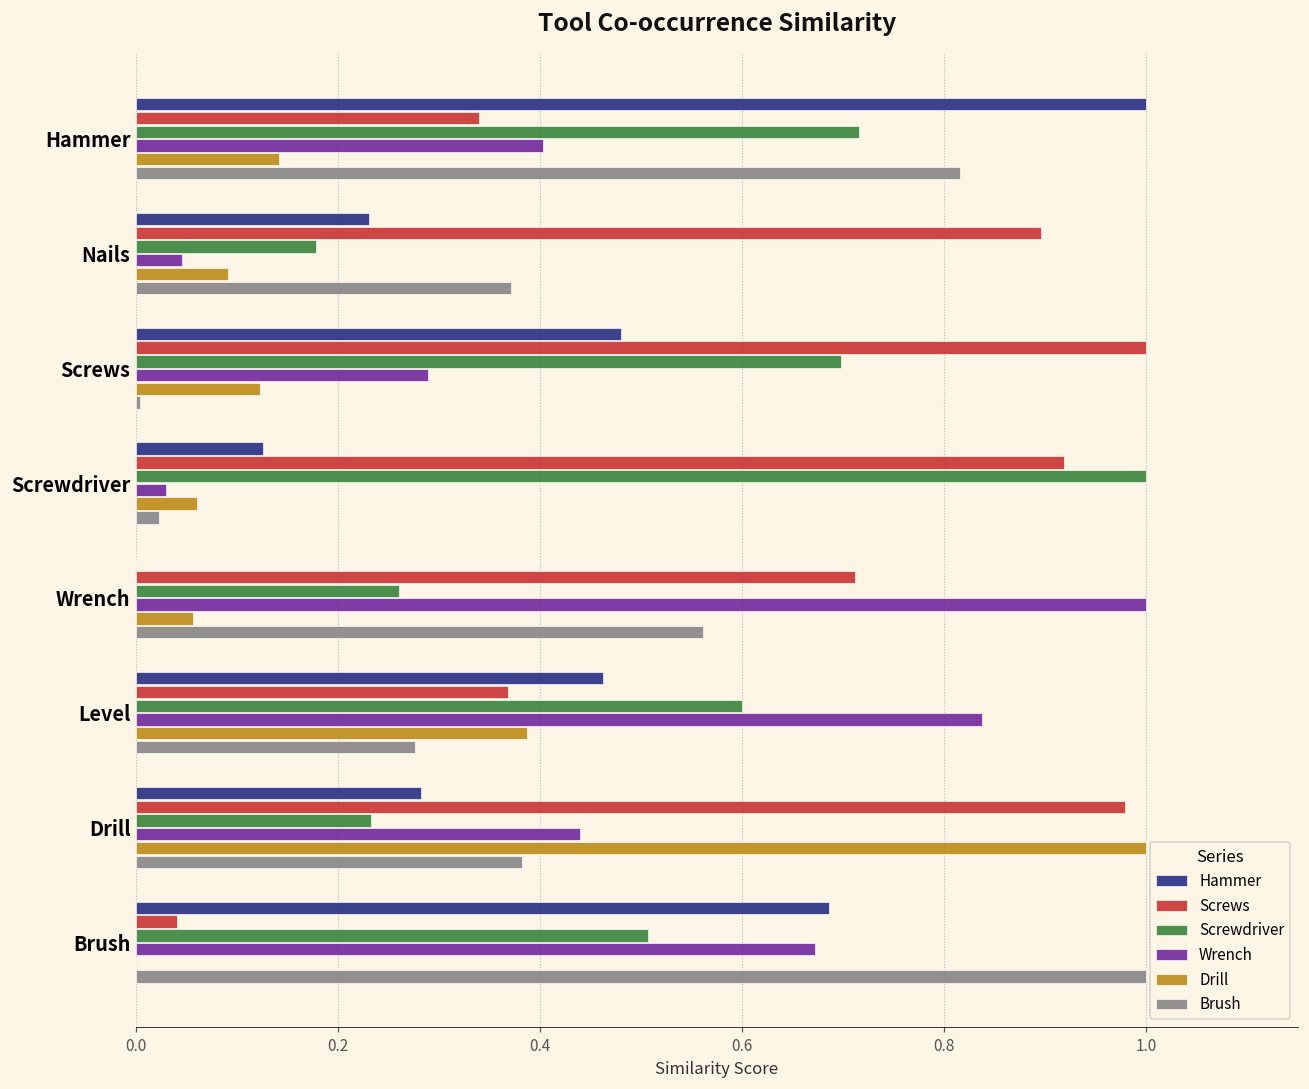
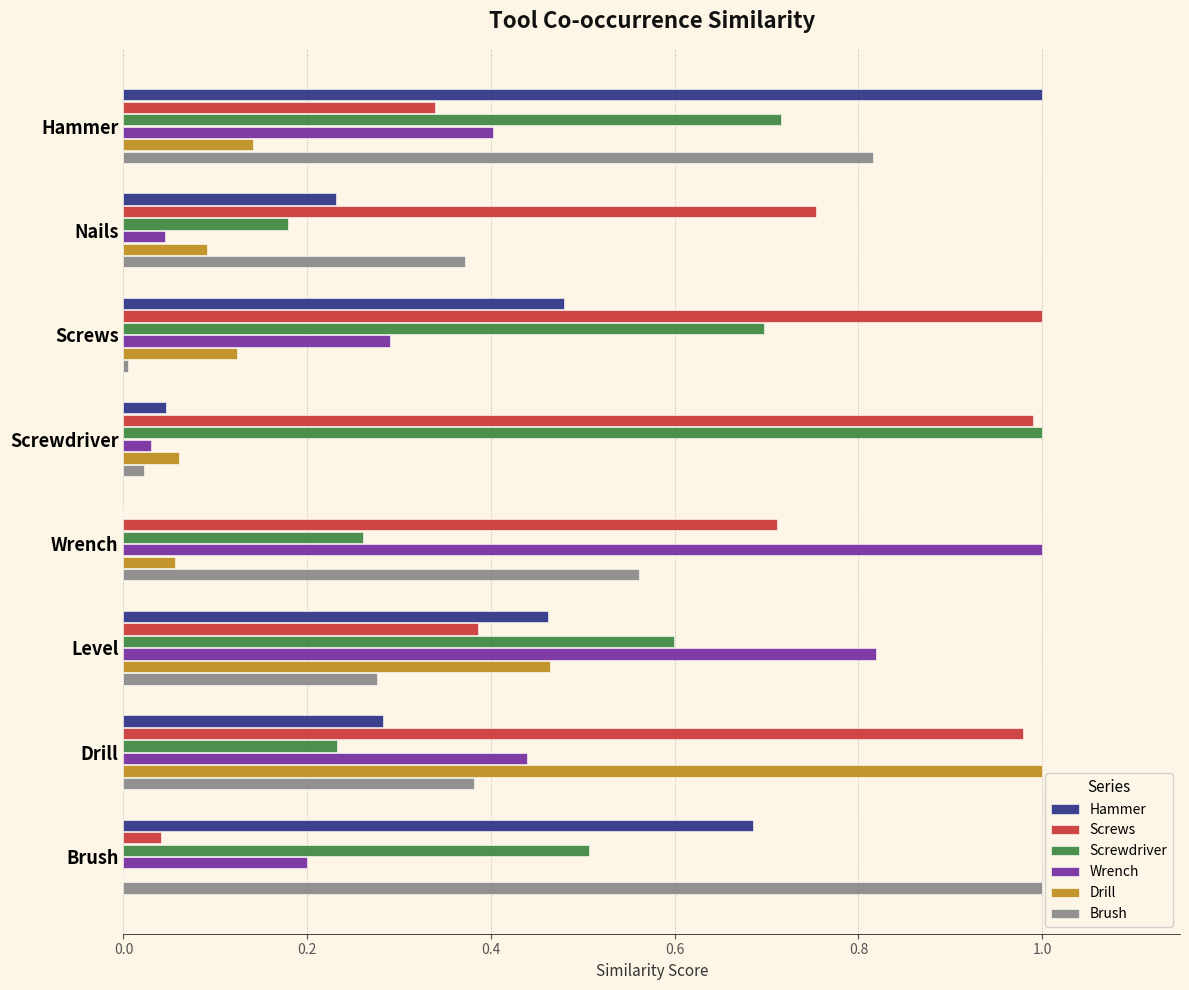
Screws, Nails: 0.90 -> 0.75
Hammer, Screwdriver: 0.13 -> 0.05
Screws, Screwdriver: 0.92 -> 0.99
Screws, Level: 0.37 -> 0.39
Wrench, Level: 0.84 -> 0.82
Drill, Level: 0.39 -> 0.46
Wrench, Brush: 0.67 -> 0.20
